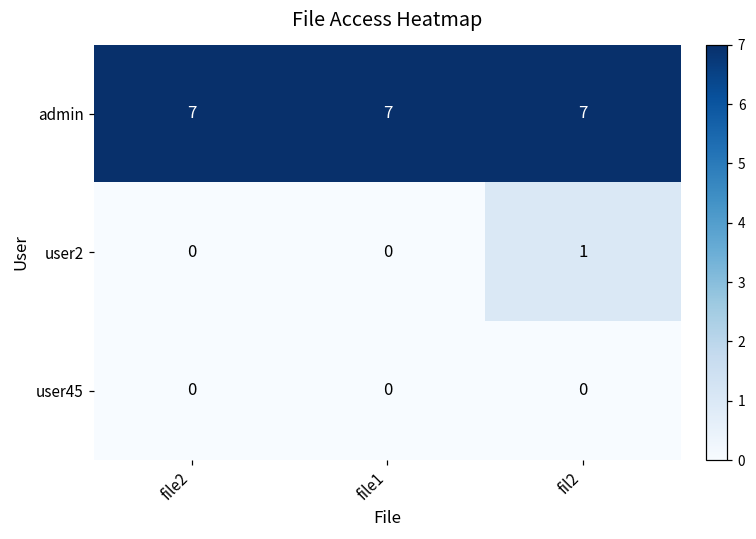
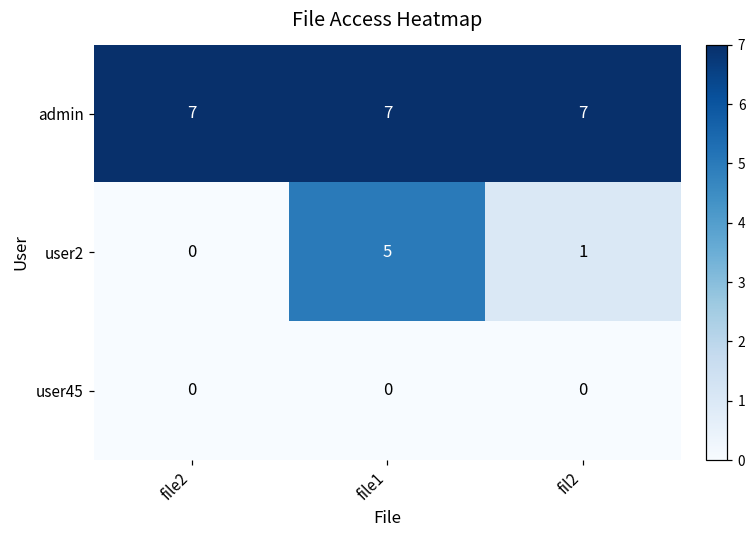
user2, file1: 0 -> 5
